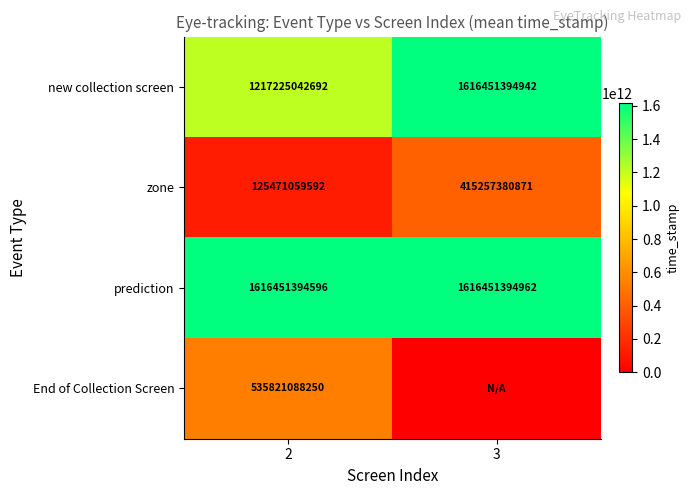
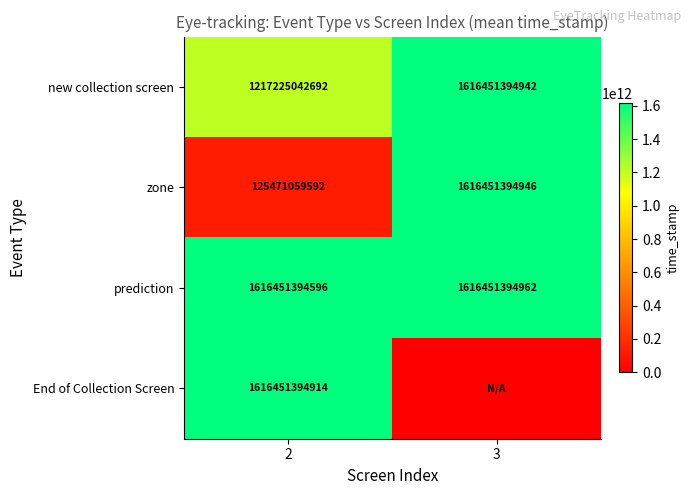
zone, 3: 415257380871 -> 1616451394946
End of Collection Screen, 2: 535821088250 -> 1616451394914
